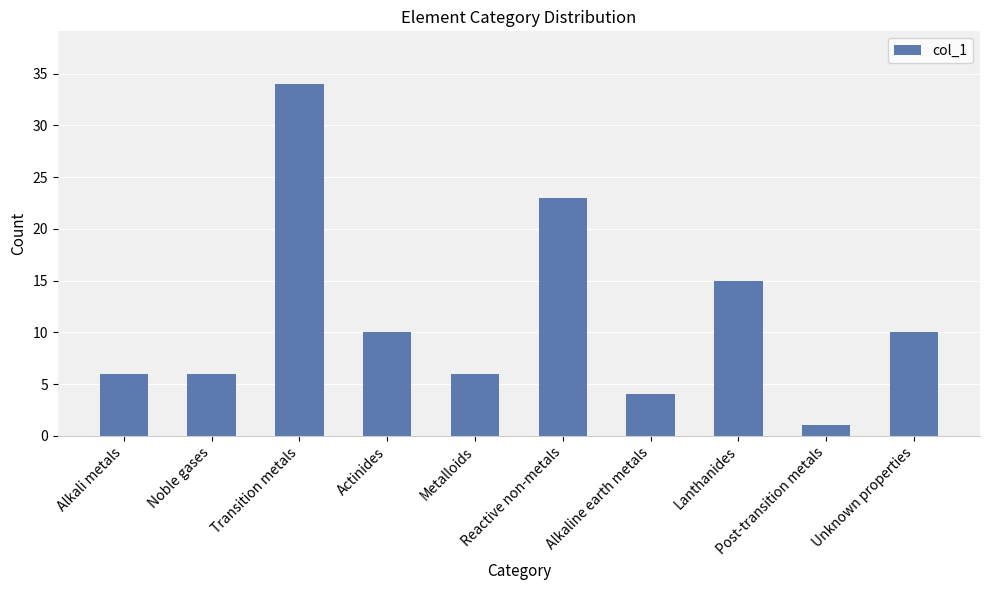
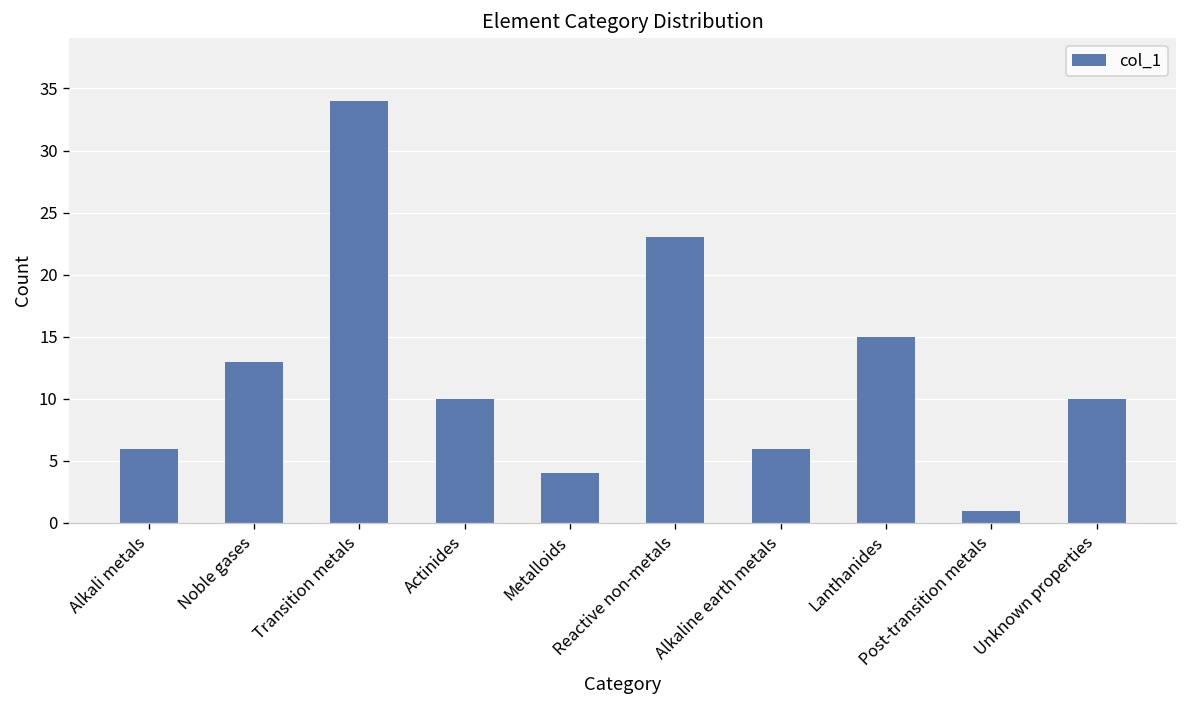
Noble gases: 6 -> 13
Metalloids: 6 -> 4
Alkaline earth metals: 4 -> 6
